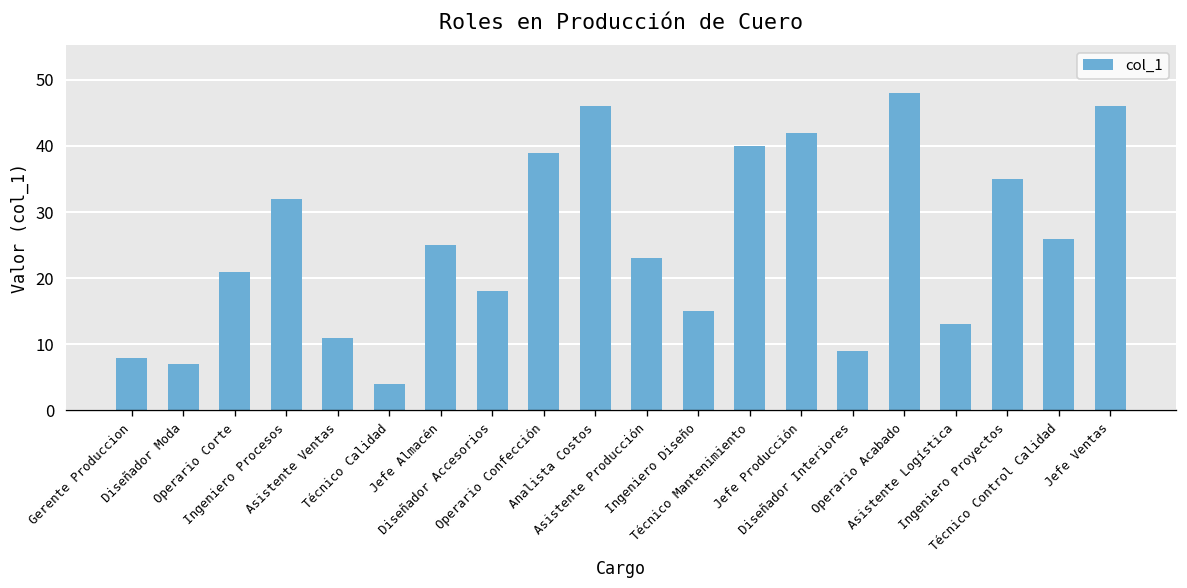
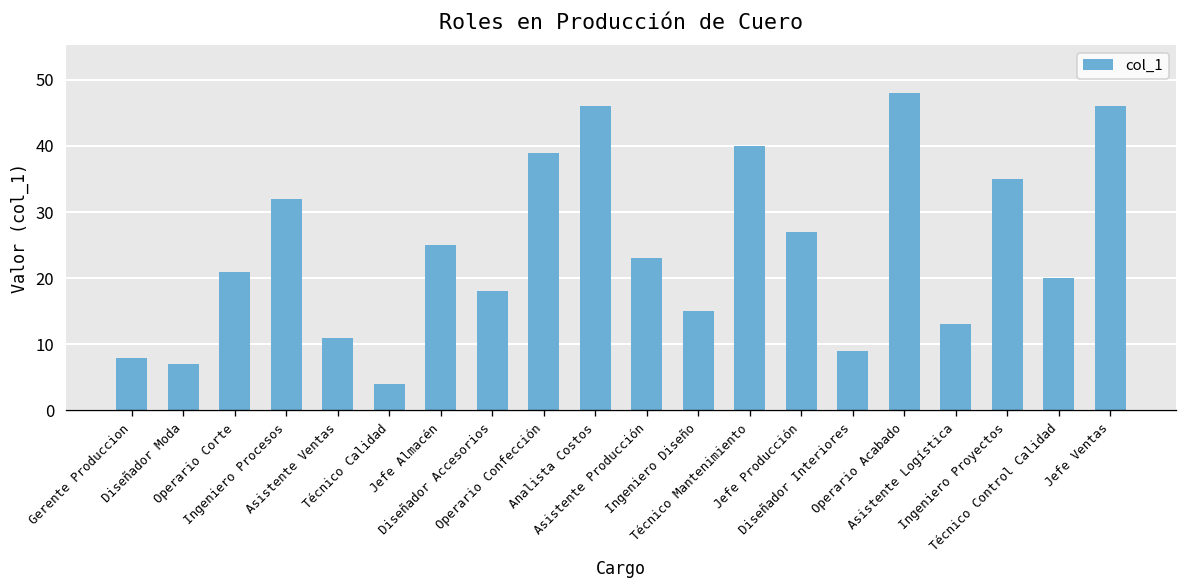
Jefe Producción: 42 -> 27
Técnico Control Calidad: 26 -> 20
